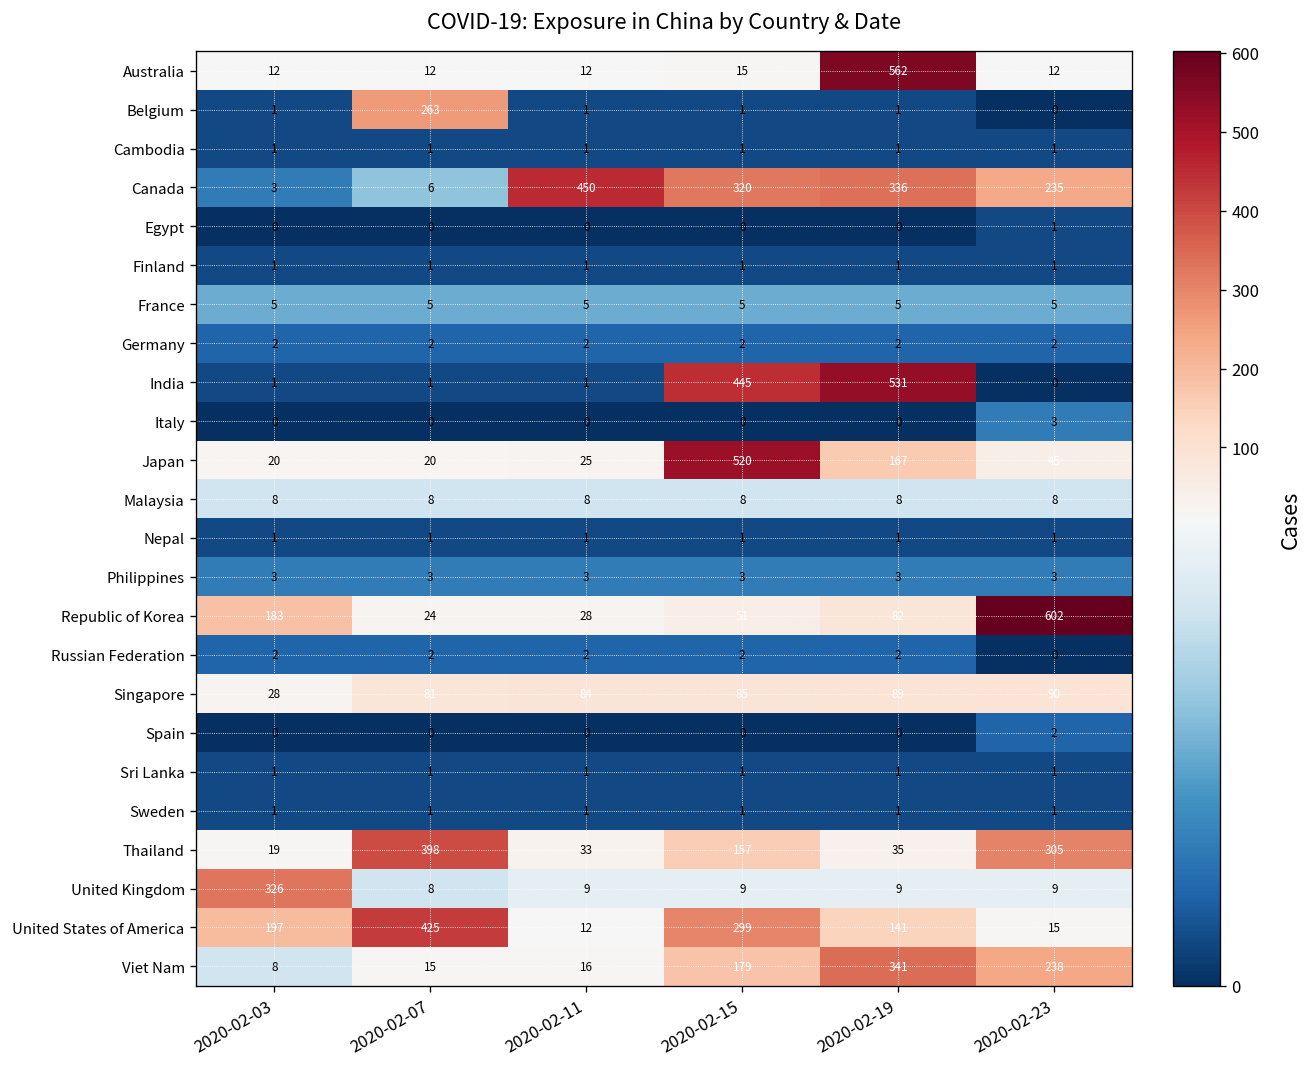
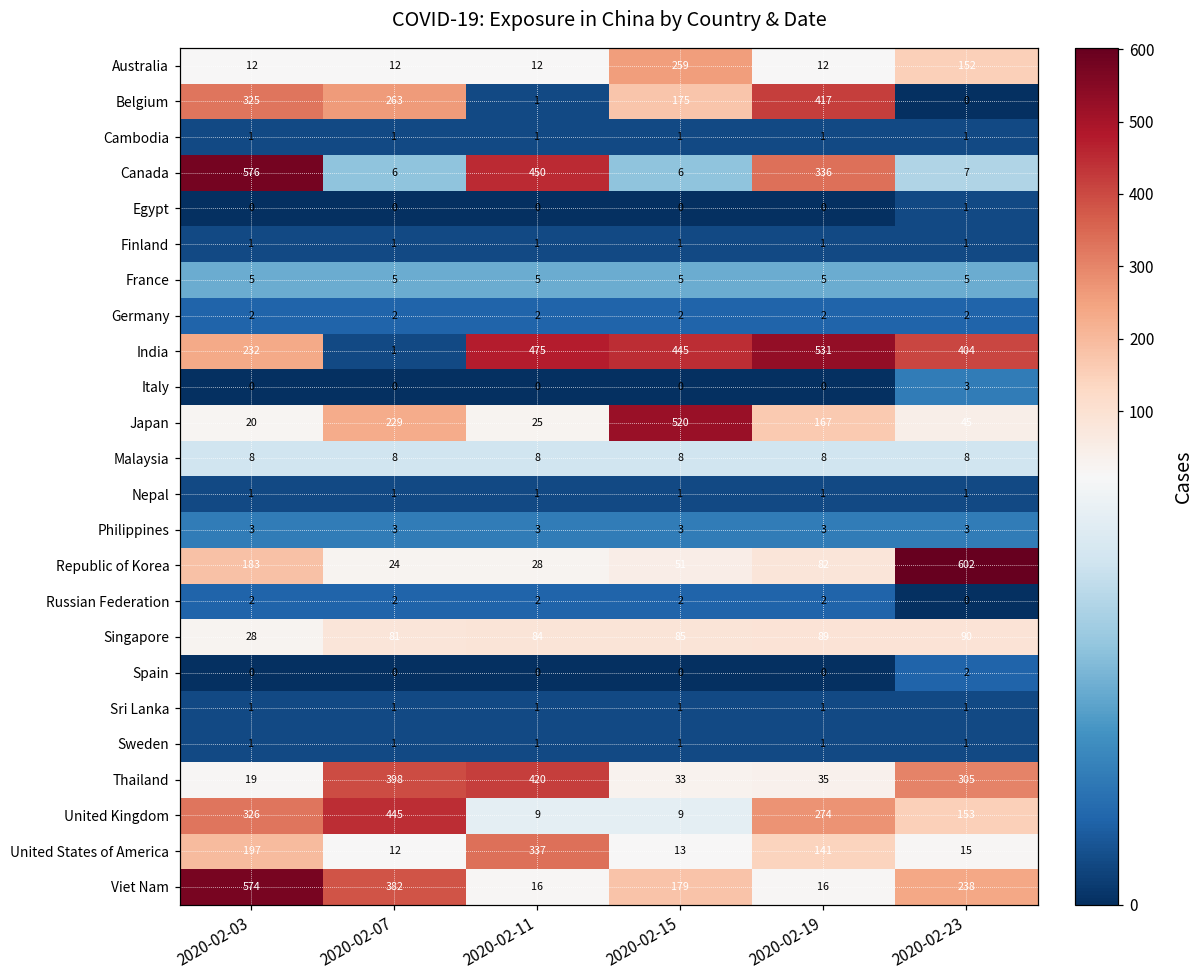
Australia, 2020-02-15: 15 -> 259
Australia, 2020-02-19: 562 -> 12
Australia, 2020-02-23: 12 -> 152
Belgium, 2020-02-03: 1 -> 325
Belgium, 2020-02-15: 1 -> 175
Belgium, 2020-02-19: 1 -> 417
Canada, 2020-02-03: 3 -> 576
Canada, 2020-02-15: 320 -> 6
Canada, 2020-02-23: 235 -> 7
India, 2020-02-03: 1 -> 232
India, 2020-02-11: 1 -> 475
India, 2020-02-23: 0 -> 404
Japan, 2020-02-07: 20 -> 229
Thailand, 2020-02-11: 33 -> 420
Thailand, 2020-02-15: 157 -> 33
United Kingdom, 2020-02-07: 8 -> 445
United Kingdom, 2020-02-19: 9 -> 274
United Kingdom, 2020-02-23: 9 -> 153
United States of America, 2020-02-07: 425 -> 12
United States of America, 2020-02-11: 12 -> 337
United States of America, 2020-02-15: 299 -> 13
Viet Nam, 2020-02-03: 8 -> 574
Viet Nam, 2020-02-07: 15 -> 382
Viet Nam, 2020-02-19: 341 -> 16
